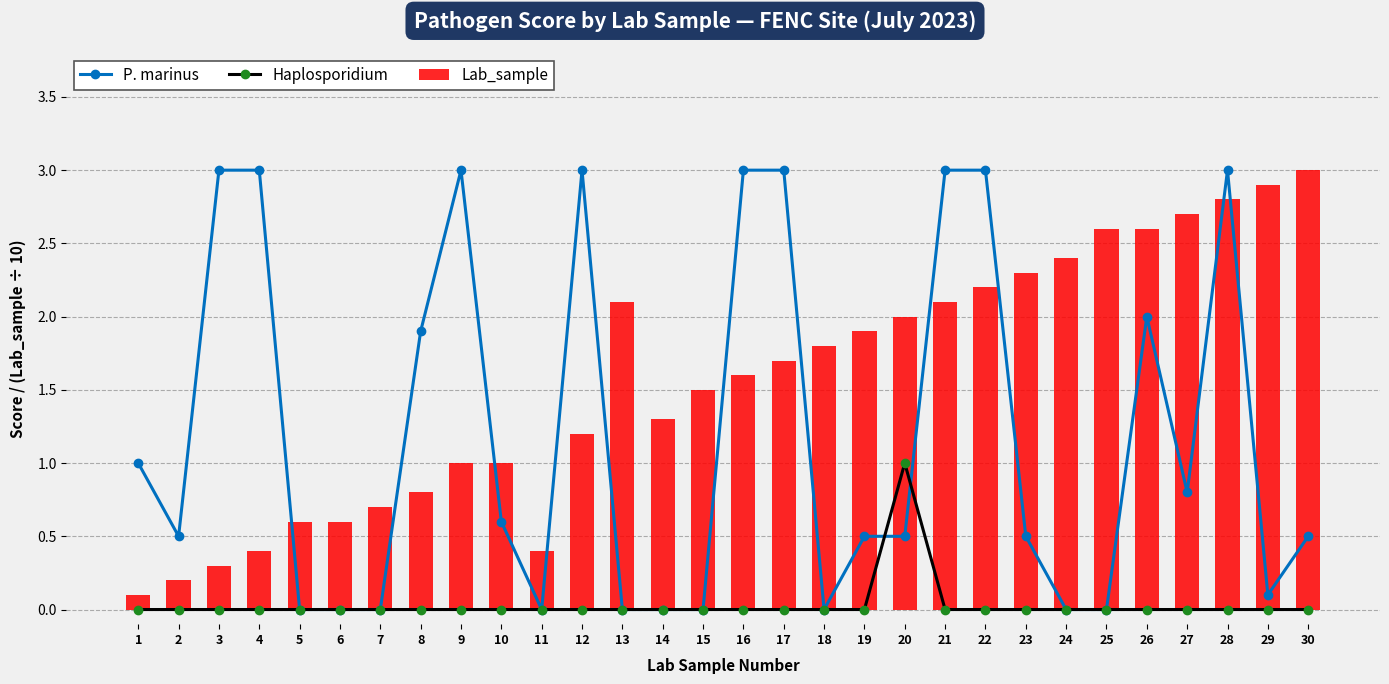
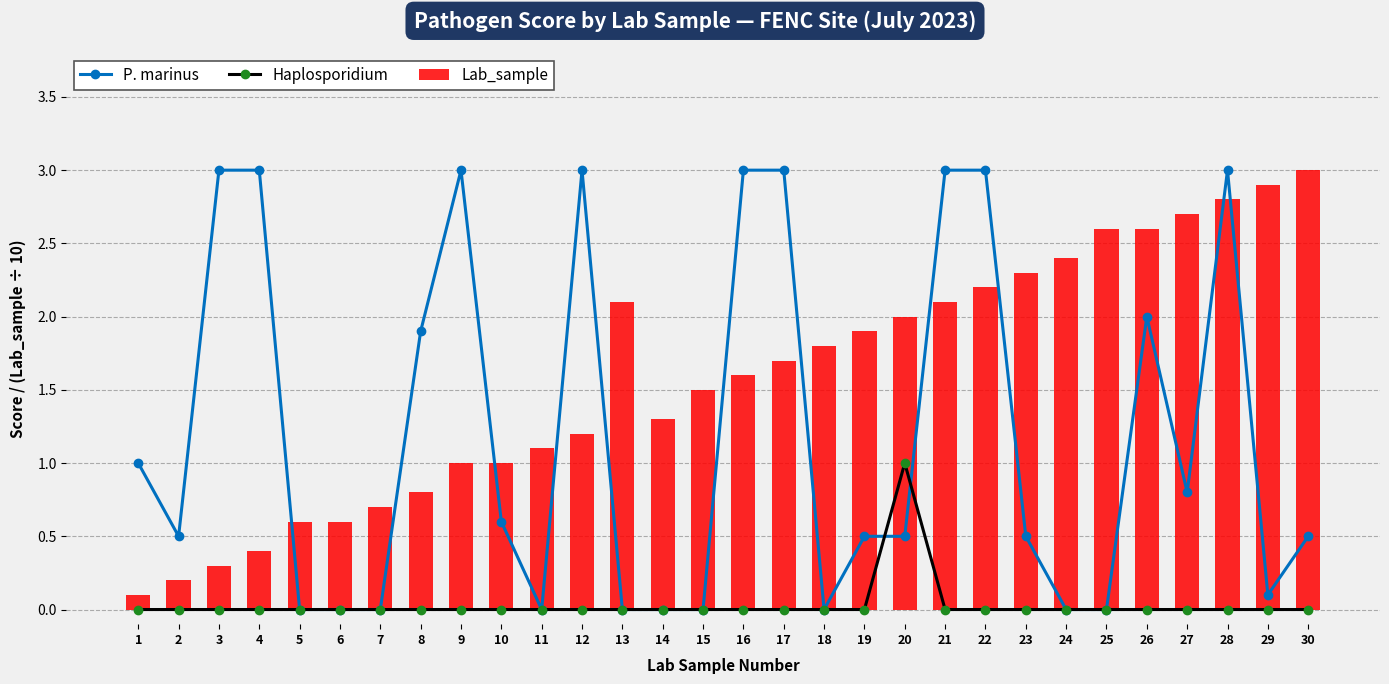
Lab_sample, 11: 0.40 -> 1.10
